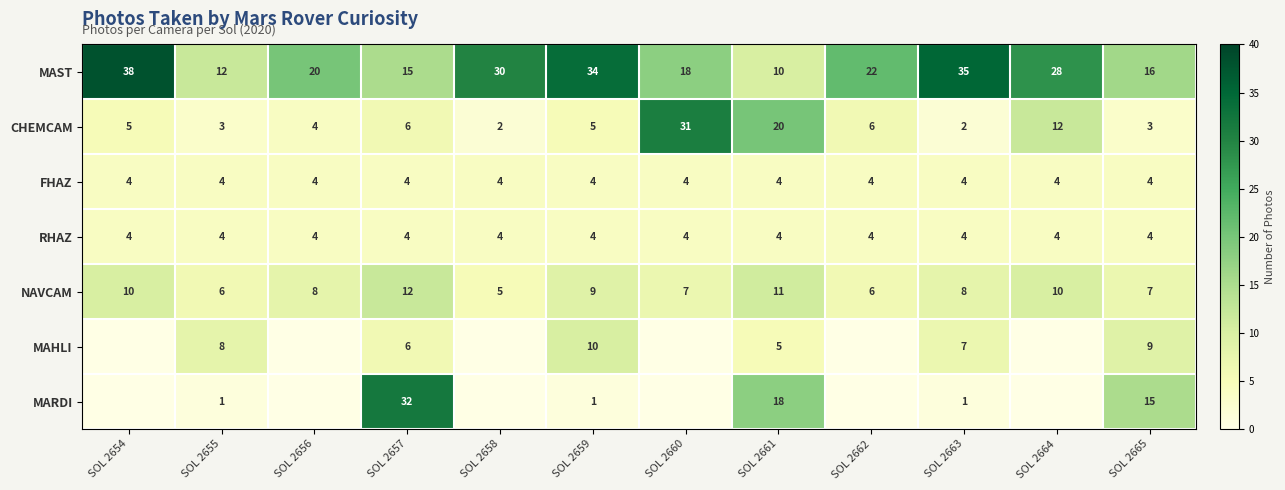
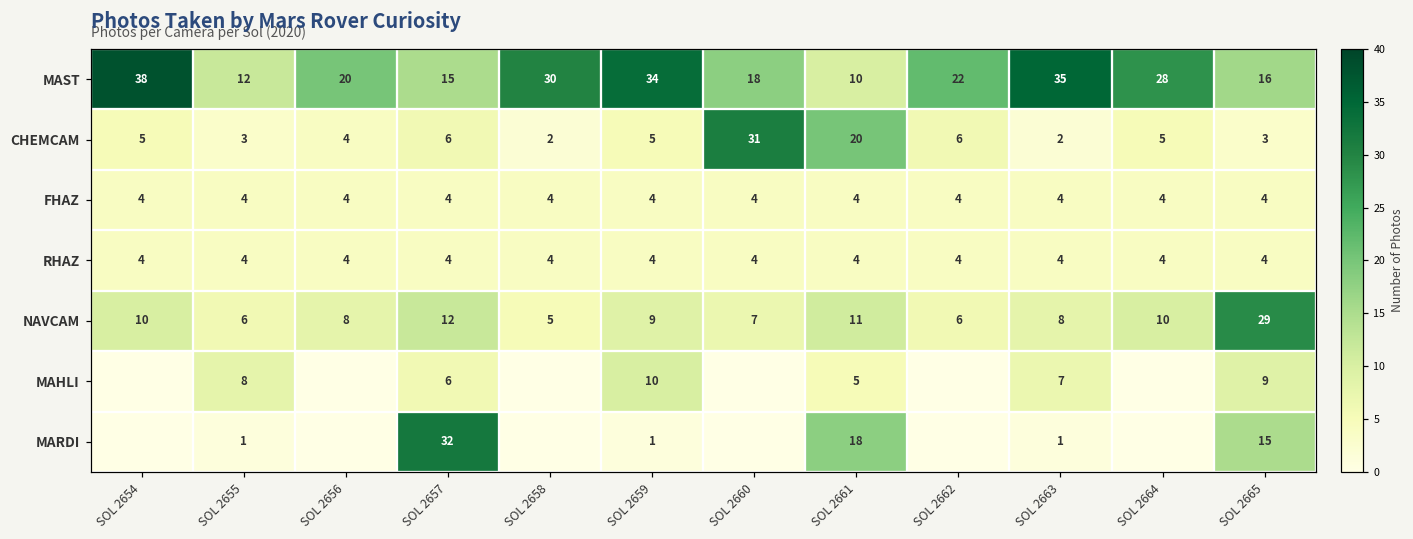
CHEMCAM, SOL 2664: 12 -> 5
NAVCAM, SOL 2665: 7 -> 29
